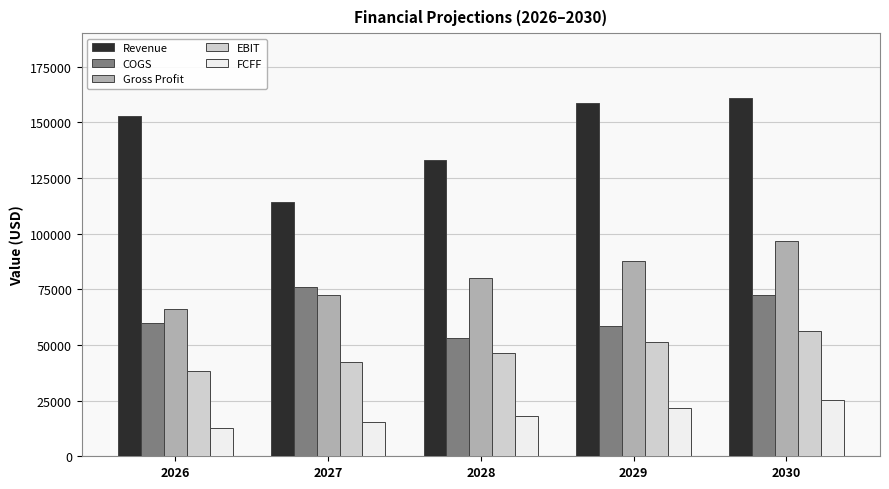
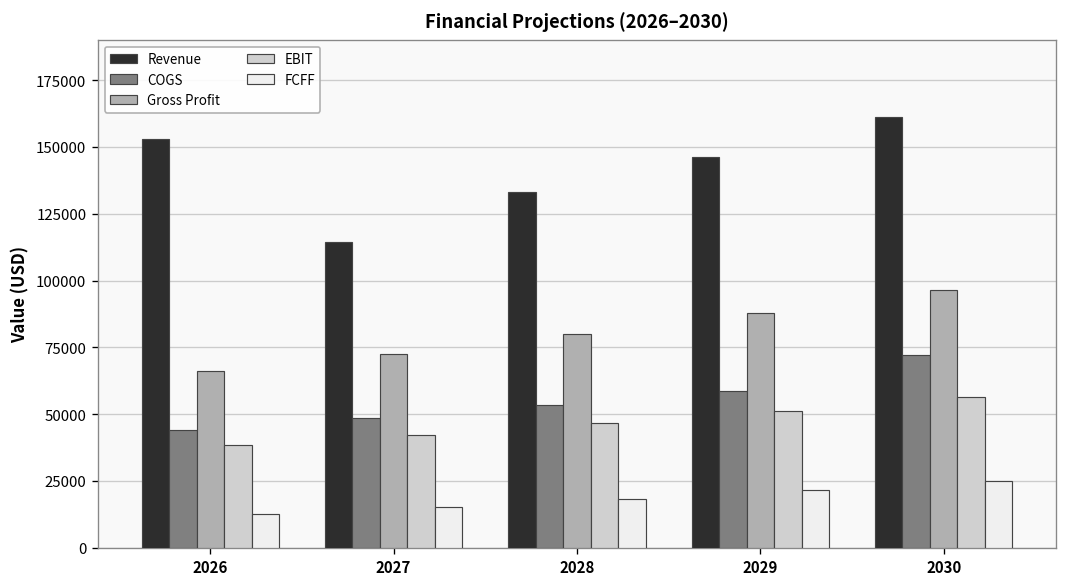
COGS, 2026: 60000 -> 44000
COGS, 2027: 76000 -> 48000
Revenue, 2029: 159000 -> 146000
